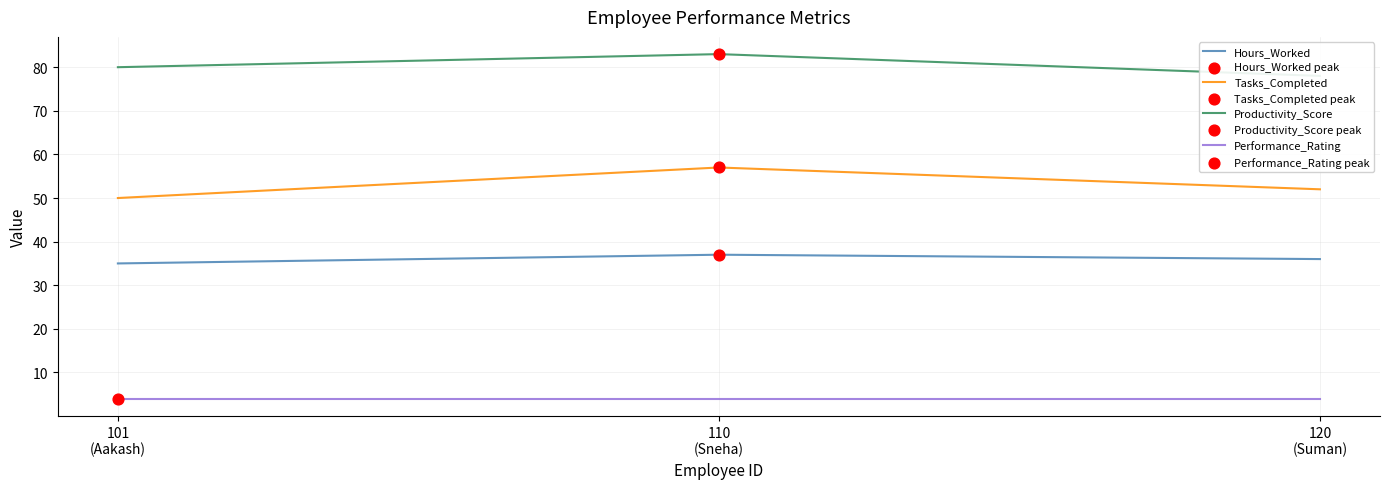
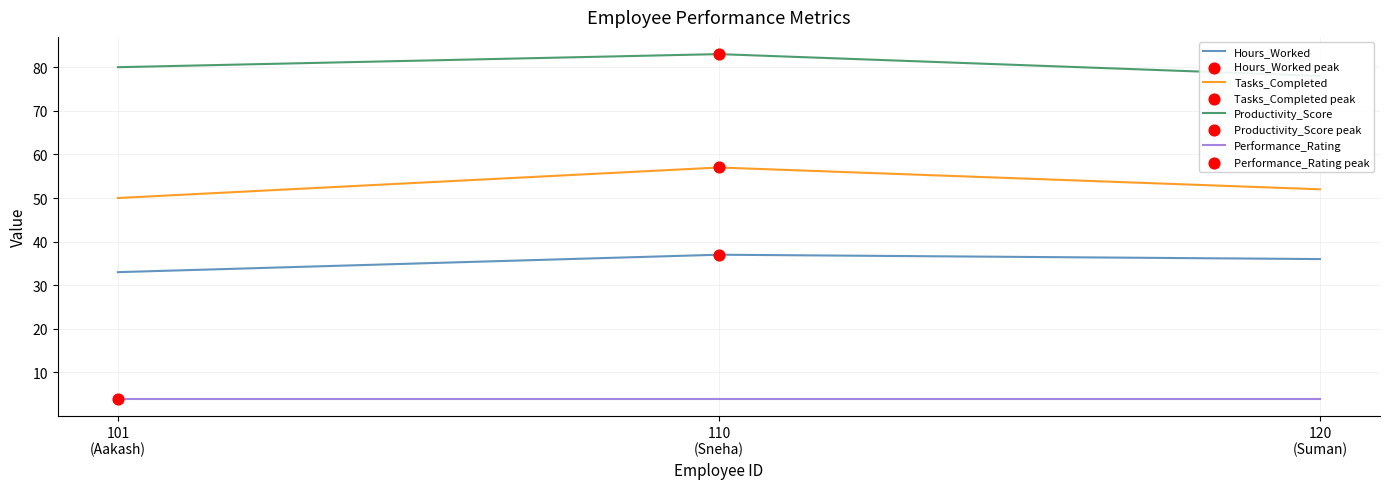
Hours_Worked, 101 (Aakash): 35 -> 33
